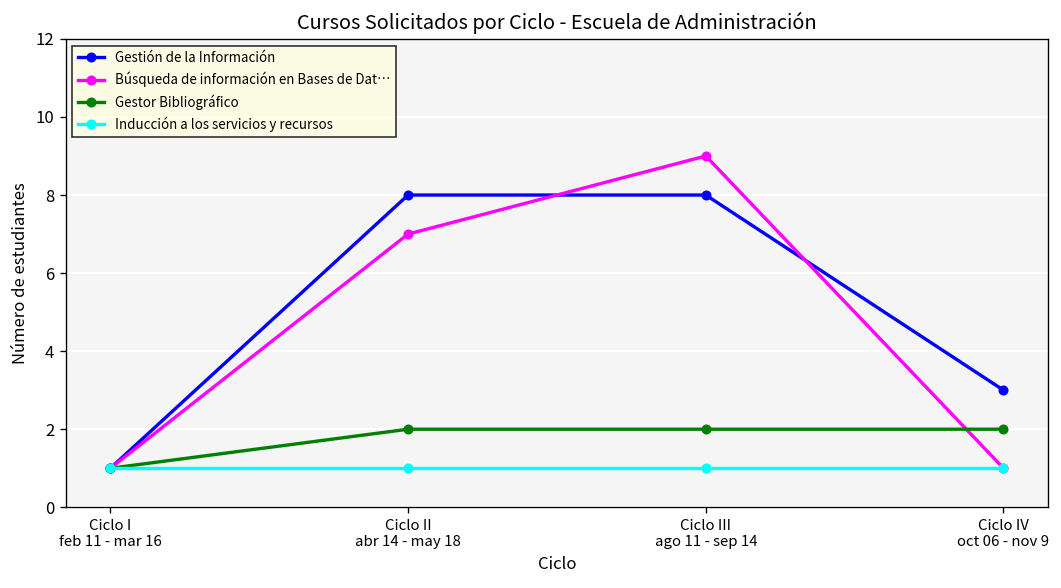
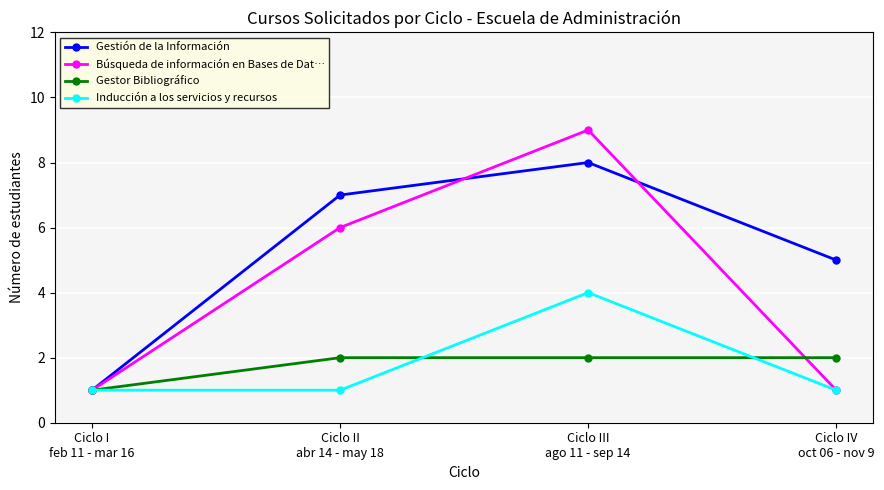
Gestión de la Información, Ciclo II abr 14 - may 18: 8 -> 7
Búsqueda de información en Bases de Dat…, Ciclo II abr 14 - may 18: 7 -> 6
Inducción a los servicios y recursos, Ciclo III ago 11 - sep 14: 1 -> 4
Gestión de la Información, Ciclo IV oct 06 - nov 9: 3 -> 5
